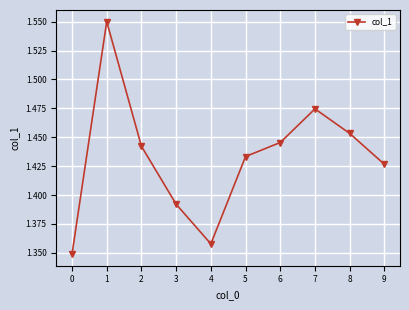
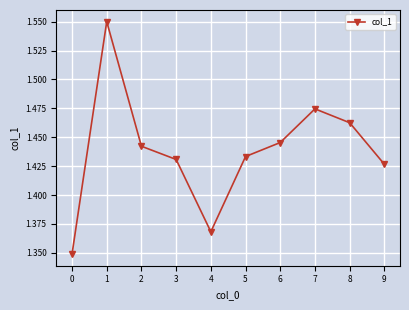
3: 1.392 -> 1.431
4: 1.358 -> 1.368
8: 1.453 -> 1.463
